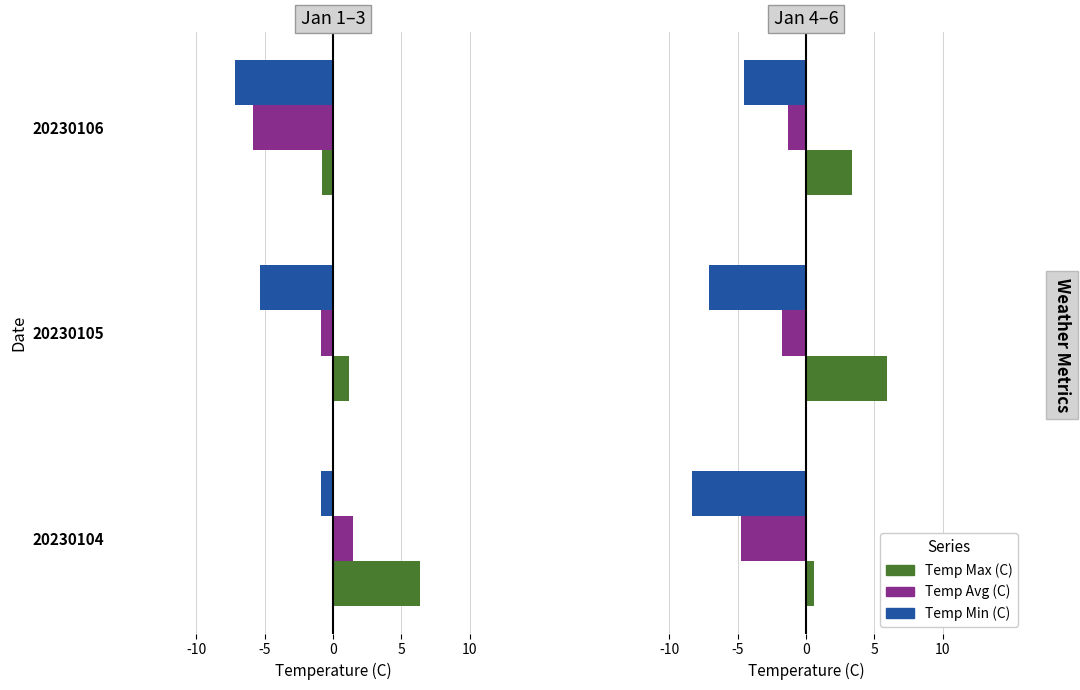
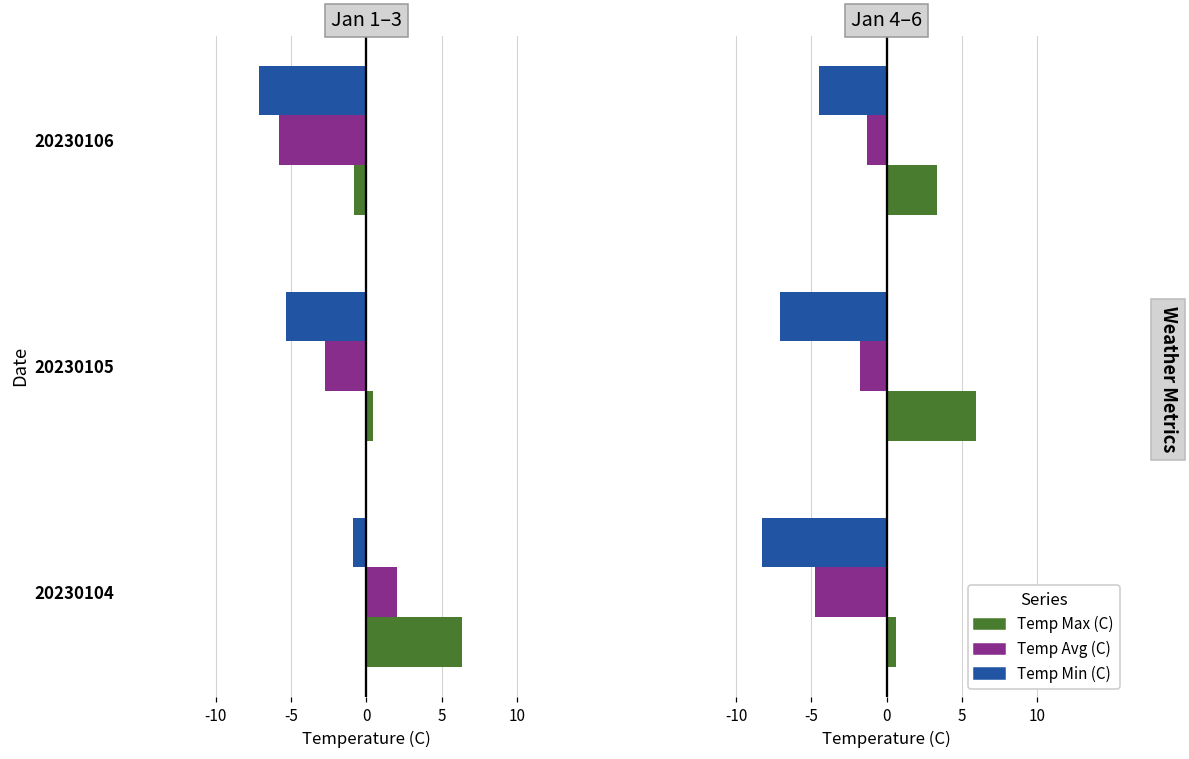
Jan 1–3, Temp Avg (C), 20230105: -0.9 -> -2.7
Jan 1–3, Temp Max (C), 20230105: 1.2 -> 0.4
Jan 1–3, Temp Avg (C), 20230104: 1.4 -> 2.1
